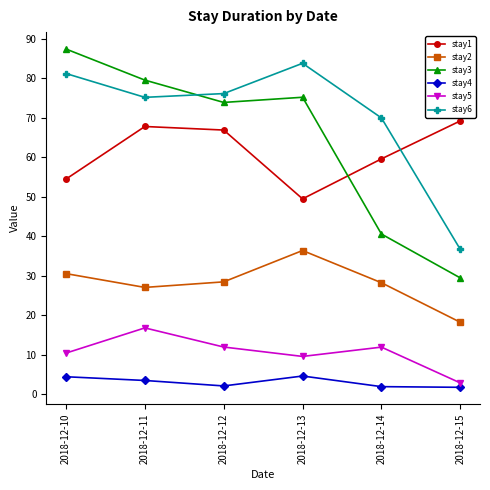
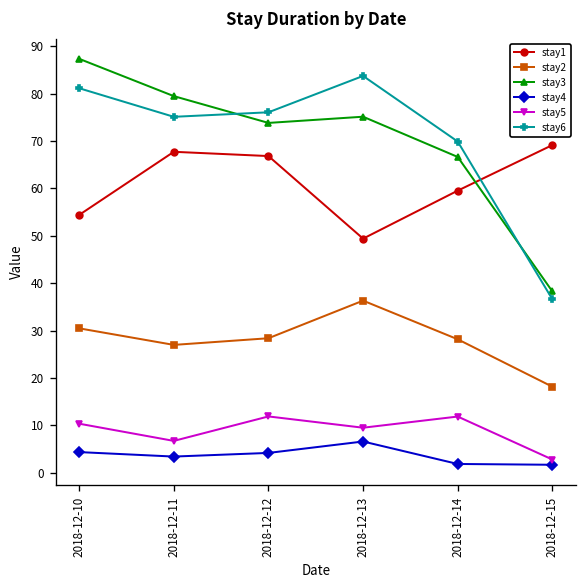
stay5, 2018-12-11: 17 -> 7
stay4, 2018-12-12: 2 -> 4
stay4, 2018-12-13: 5 -> 7
stay3, 2018-12-14: 41 -> 67
stay3, 2018-12-15: 29 -> 38
